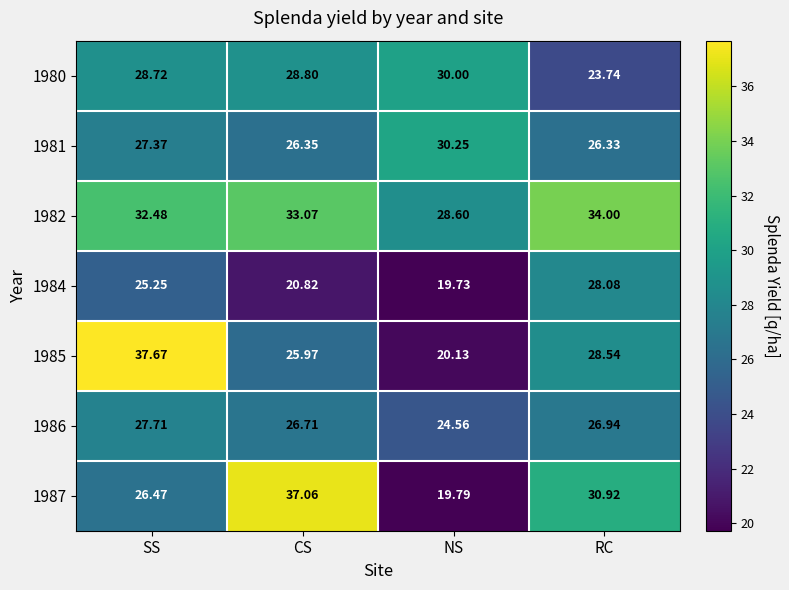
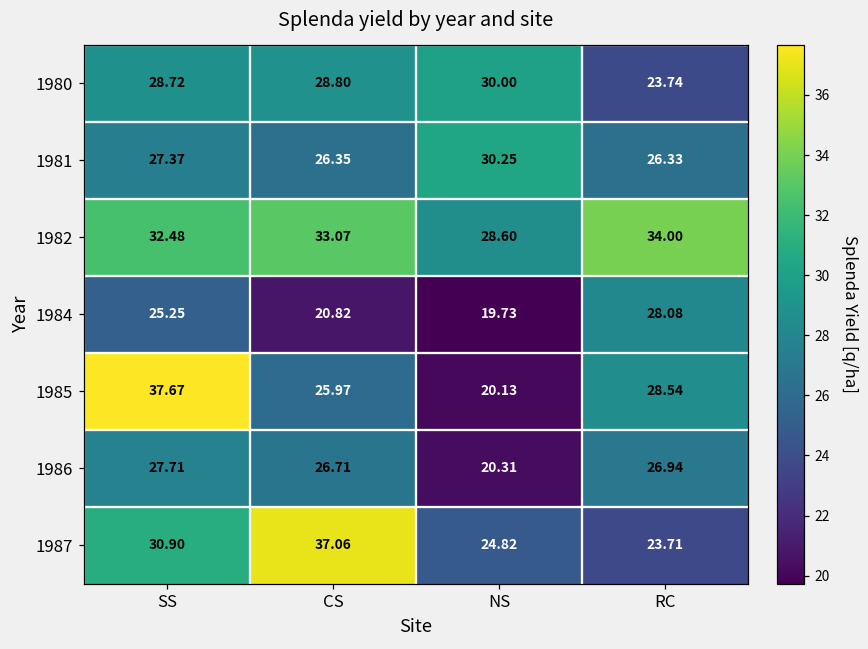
1986, NS: 24.56 -> 20.31
1987, SS: 26.47 -> 30.90
1987, NS: 19.79 -> 24.82
1987, RC: 30.92 -> 23.71
